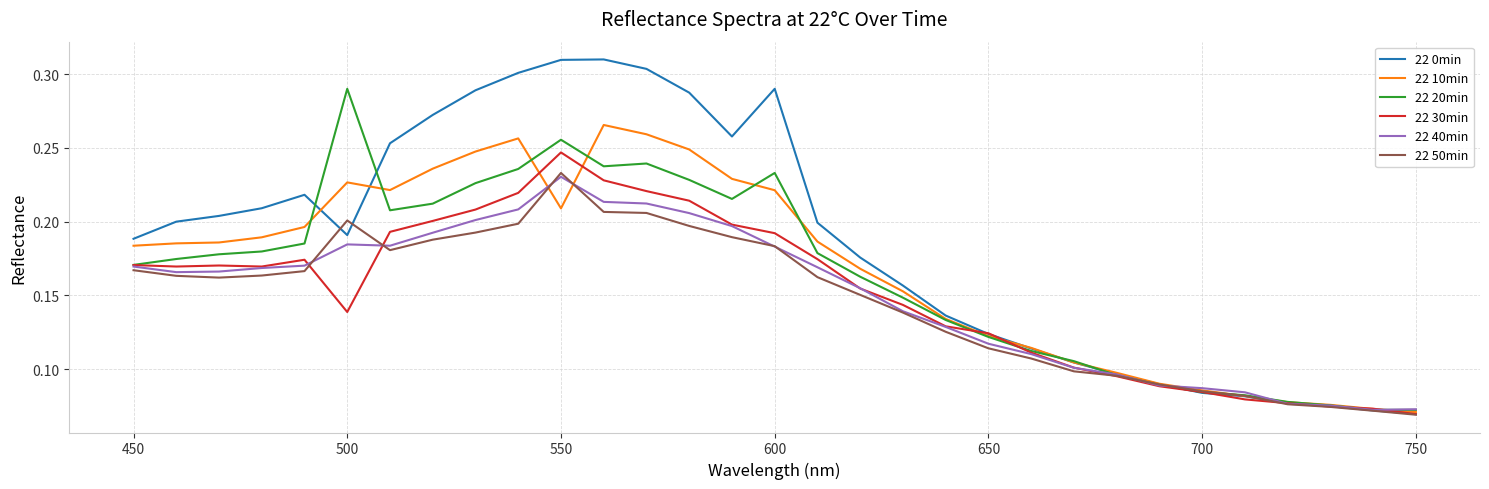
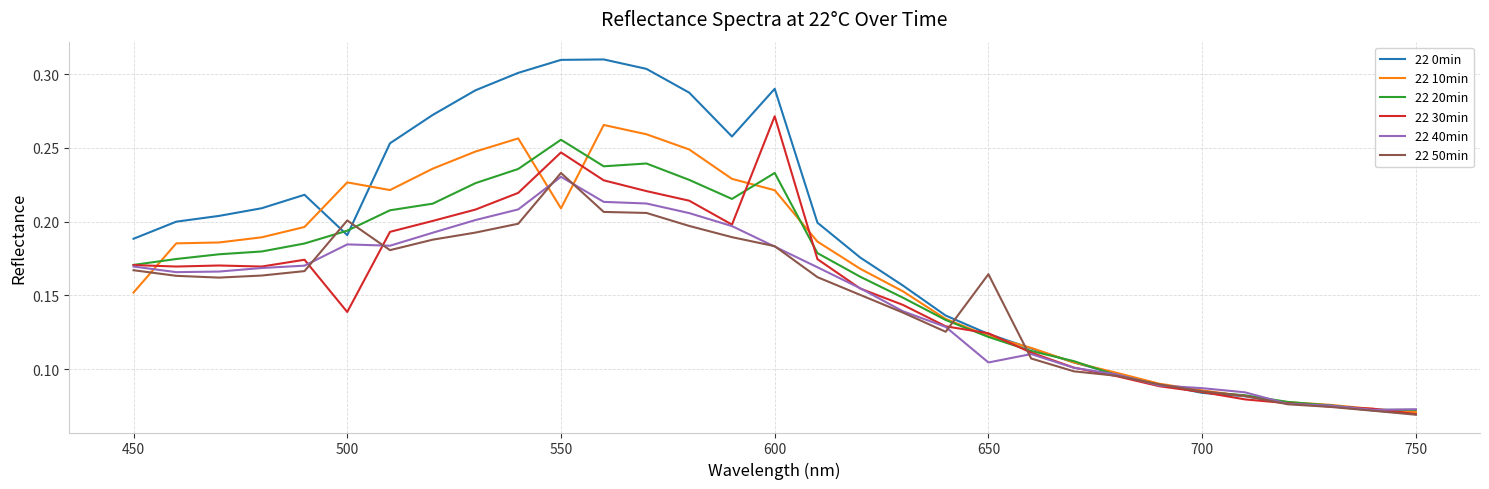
22 10min, 450: 0.184 -> 0.152
22 20min, 500: 0.290 -> 0.194
22 30min, 600: 0.192 -> 0.271
22 40min, 650: 0.117 -> 0.105
22 50min, 650: 0.114 -> 0.164
